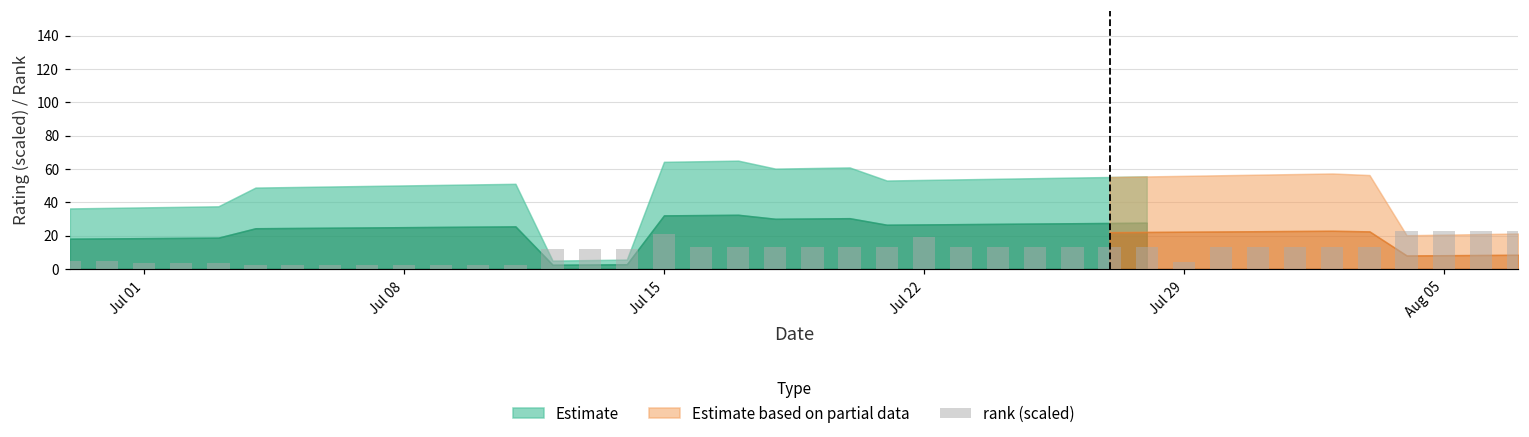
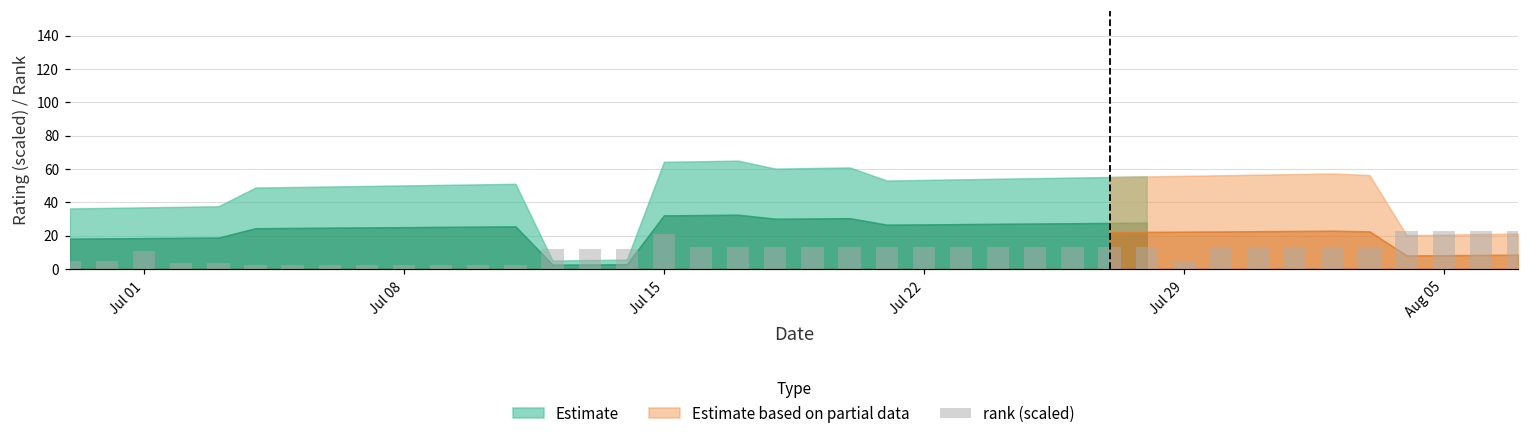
rank (scaled), Jul 01: 4 -> 11
rank (scaled), Jul 22: 19 -> 13
